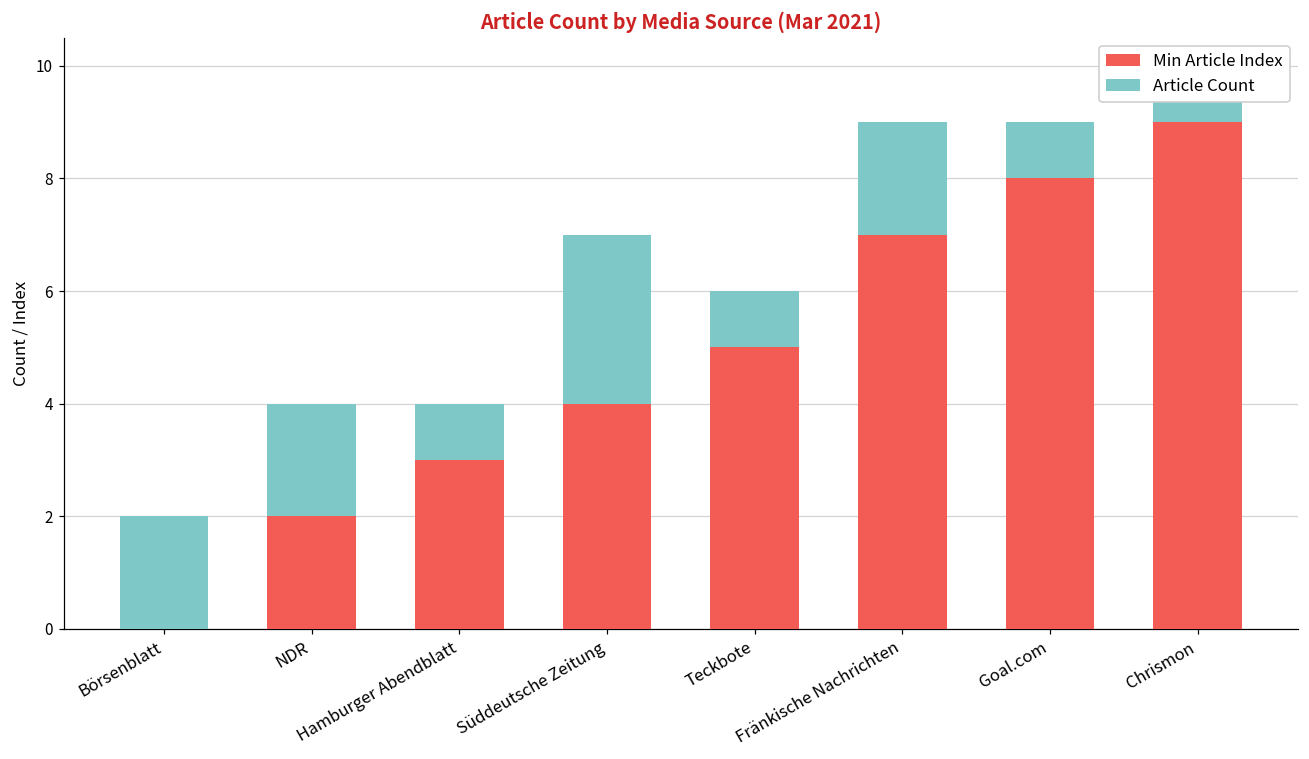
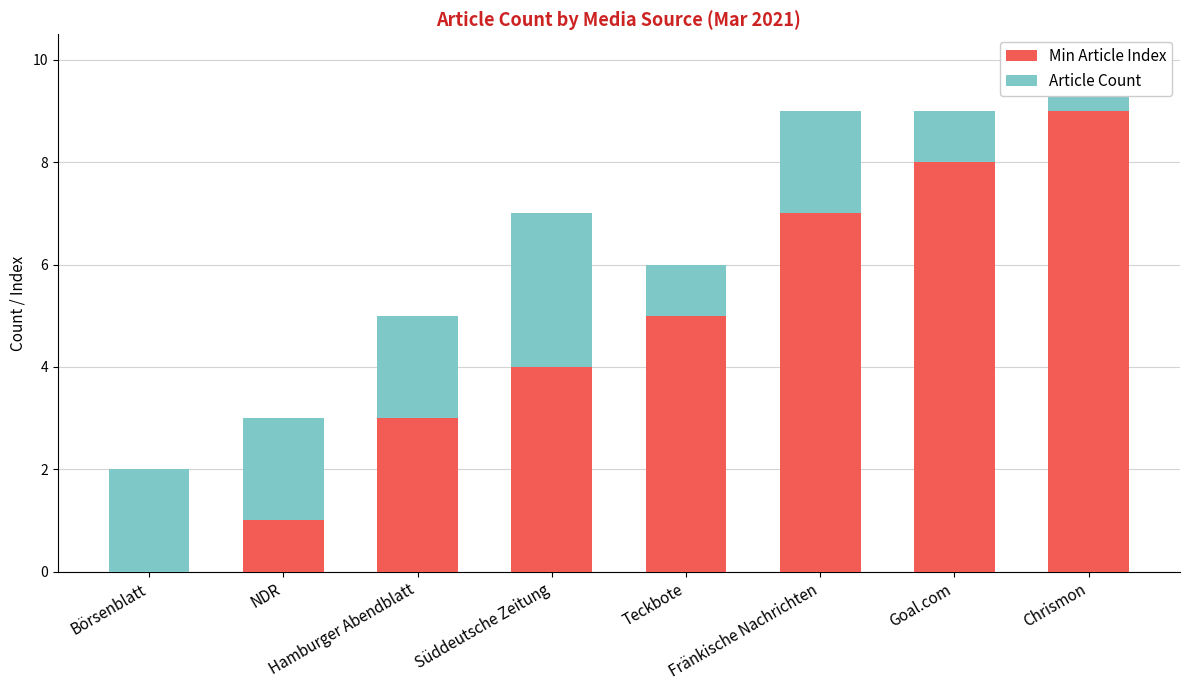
Min Article Index, NDR: 2 -> 1
Article Count, Hamburger Abendblatt: 1 -> 2
